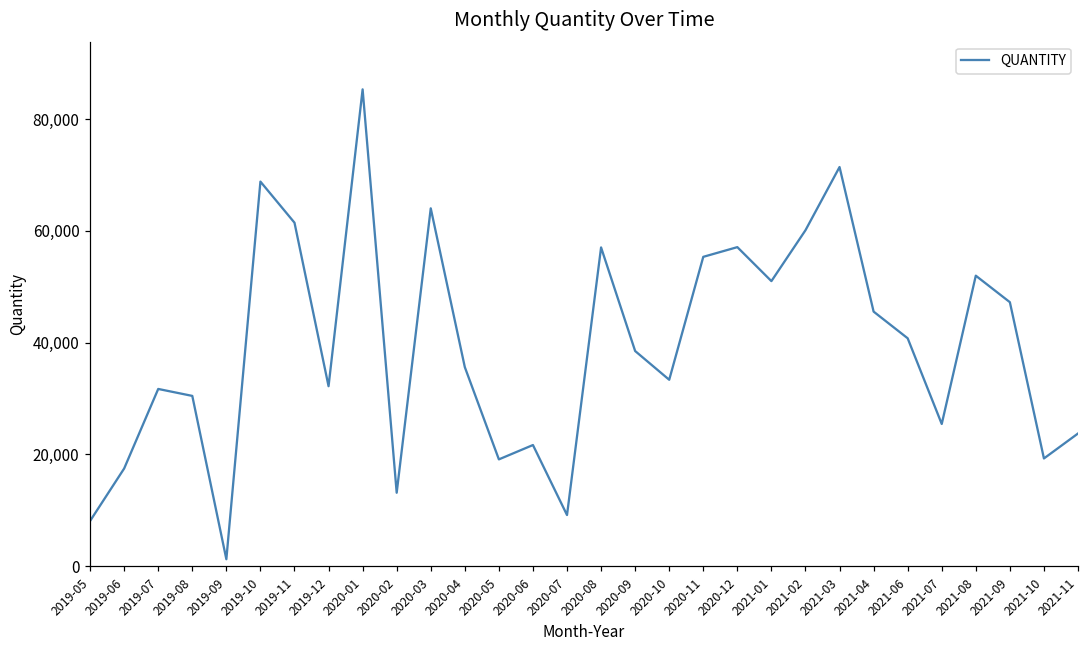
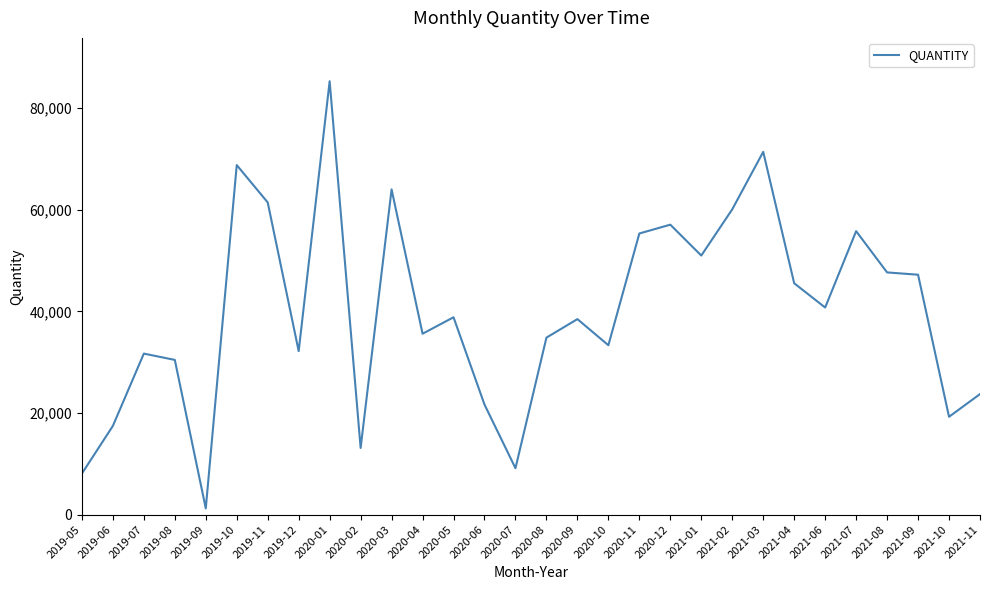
2020-05: 19,000 -> 39,000
2020-08: 57,000 -> 35,000
2021-07: 25,000 -> 56,000
2021-08: 52,000 -> 48,000
